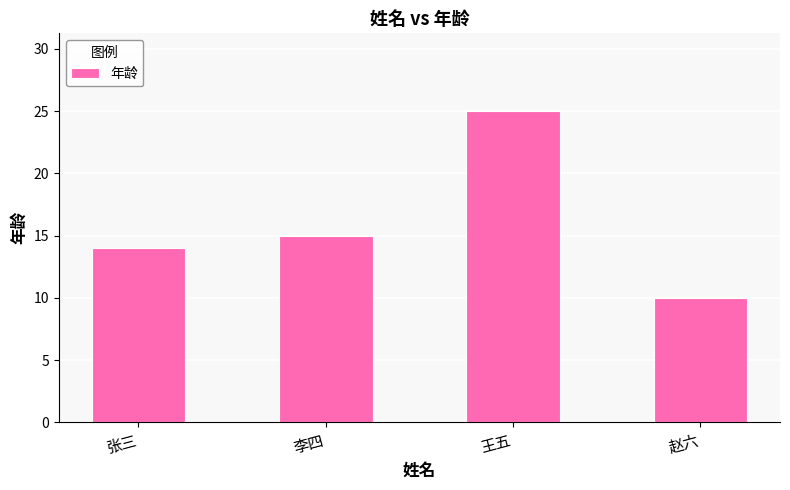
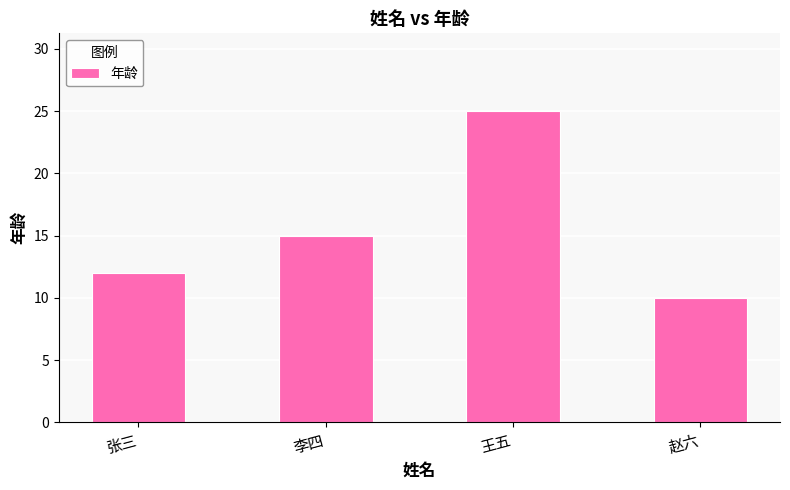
张三: 14 -> 12
